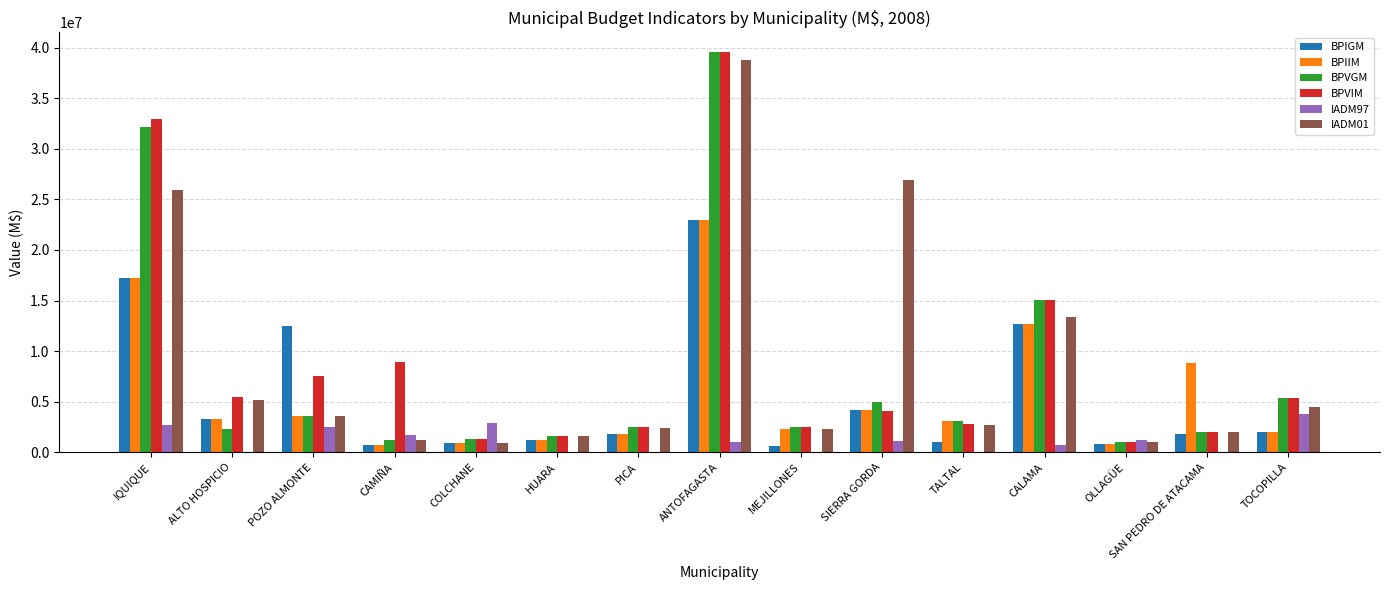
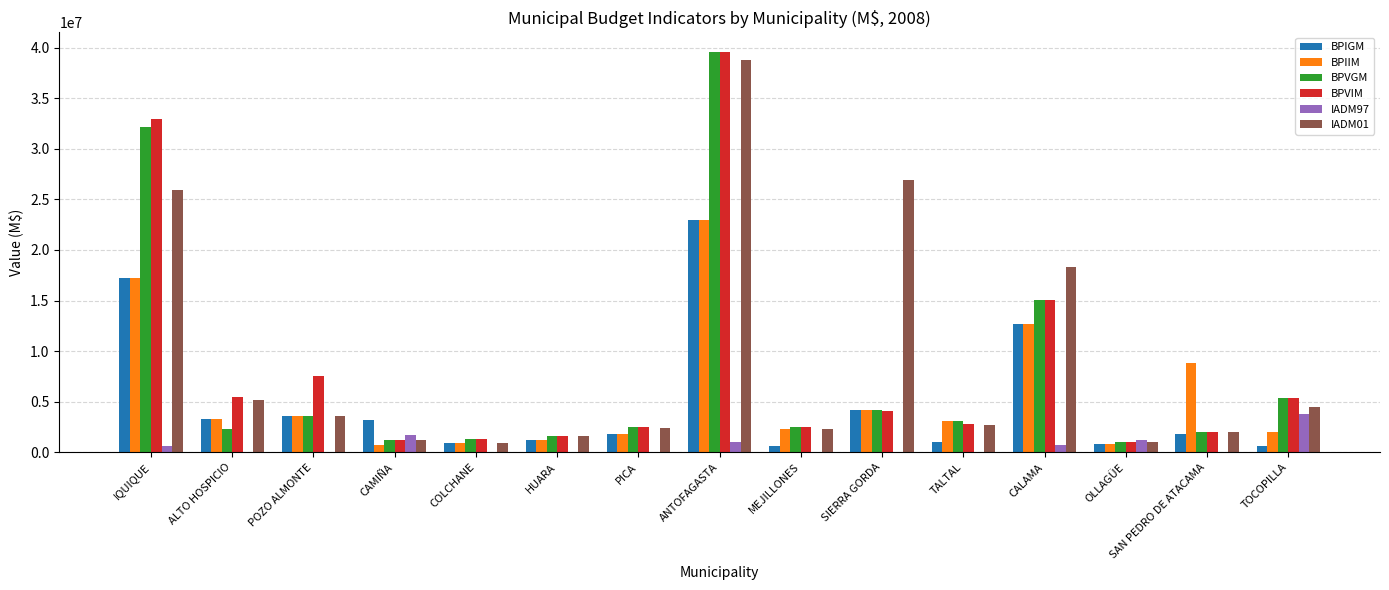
IADM97, IQUIQUE: 2700000 -> 700000
BPIGM, POZO ALMONTE: 12500000 -> 3600000
IADM97, POZO ALMONTE: 2500000 -> 0
BPIGM, CAMIÑA: 800000 -> 3200000
BPVIM, CAMIÑA: 8900000 -> 1300000
IADM97, COLCHANE: 2900000 -> 0
BPVGM, SIERRA GORDA: 5000000 -> 4200000
IADM97, SIERRA GORDA: 1200000 -> 0
IADM01, CALAMA: 13400000 -> 18300000
BPIGM, TOCOPILLA: 2000000 -> 700000
